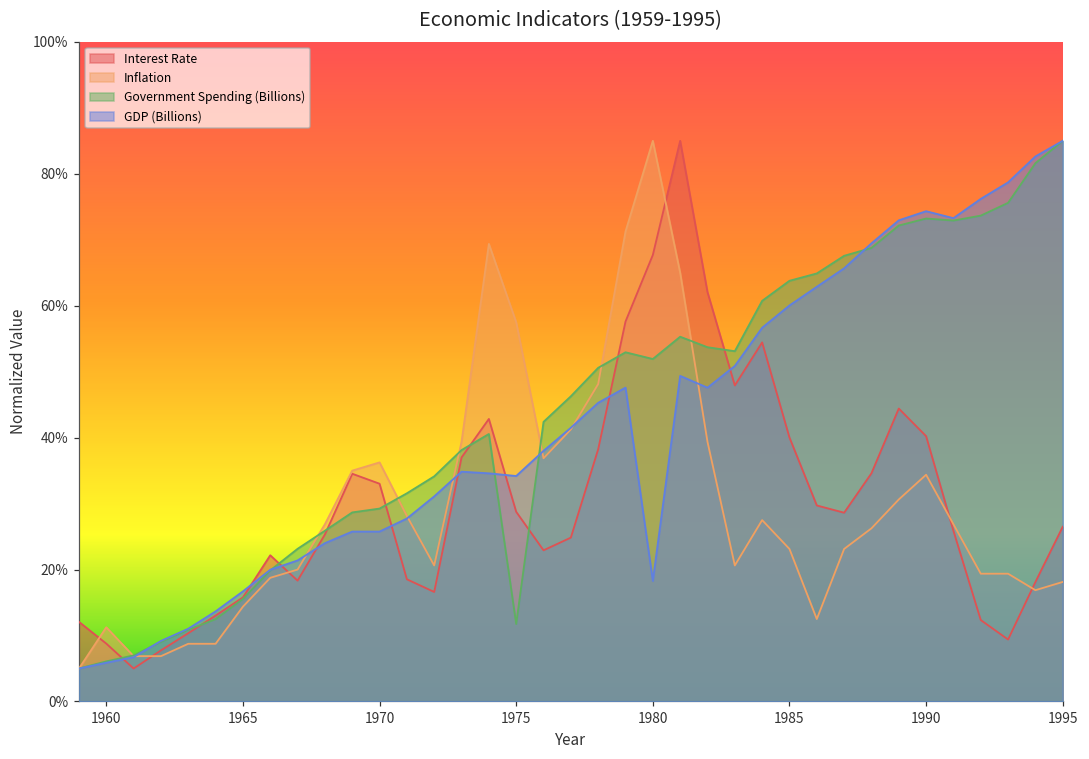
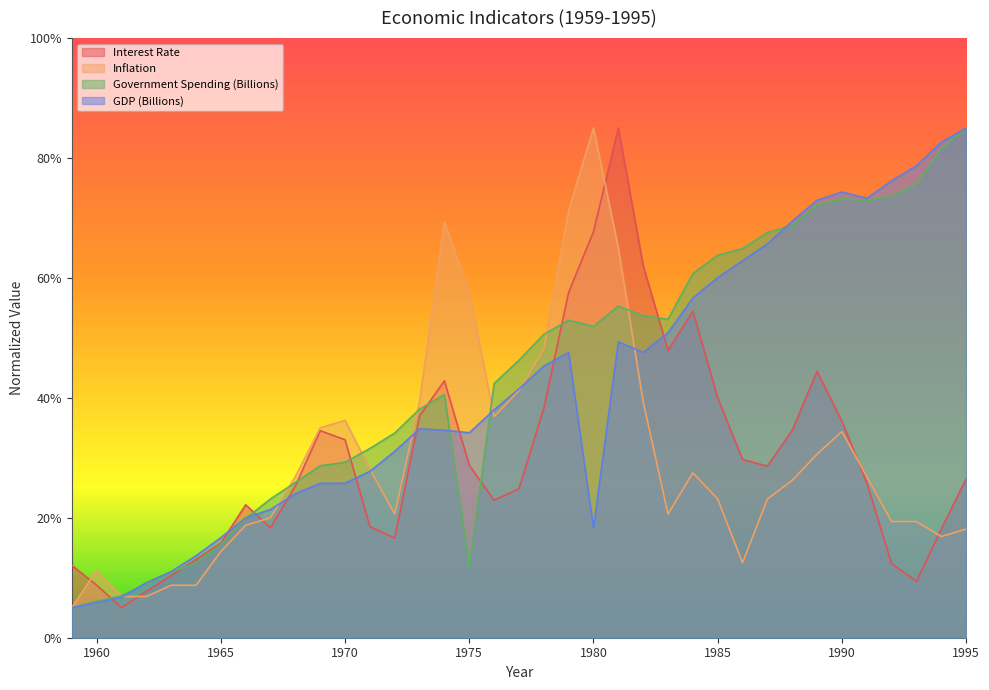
Interest Rate, 1990: 40% -> 36%
